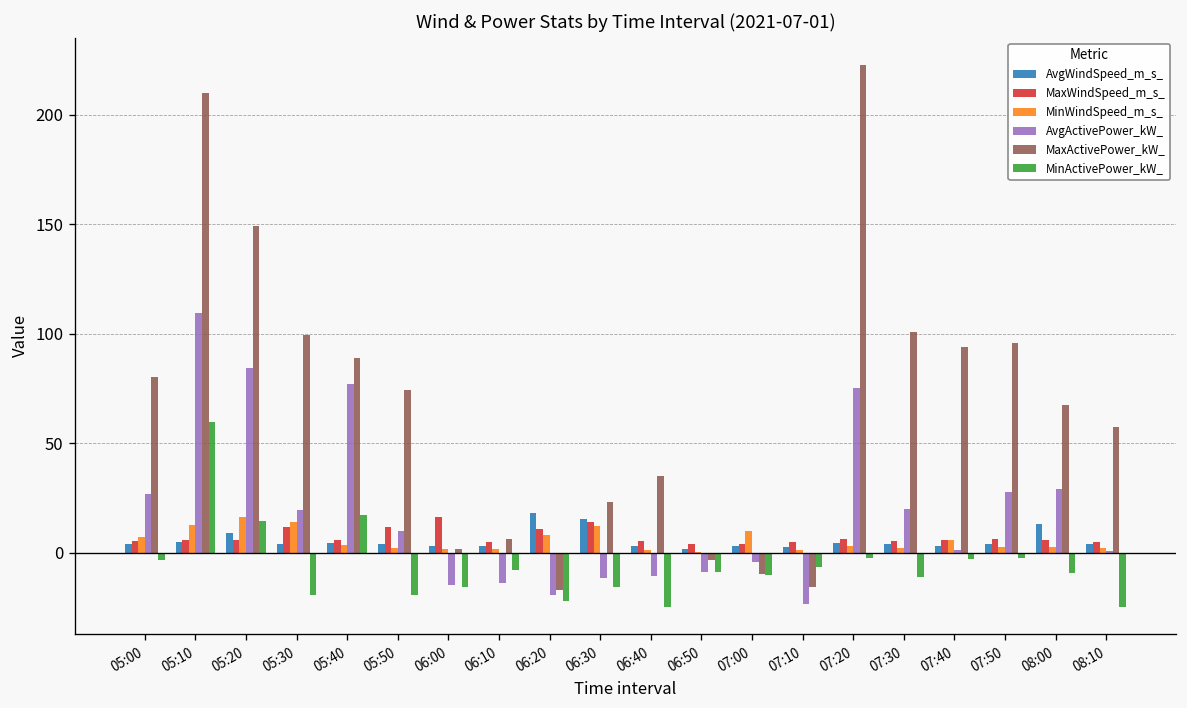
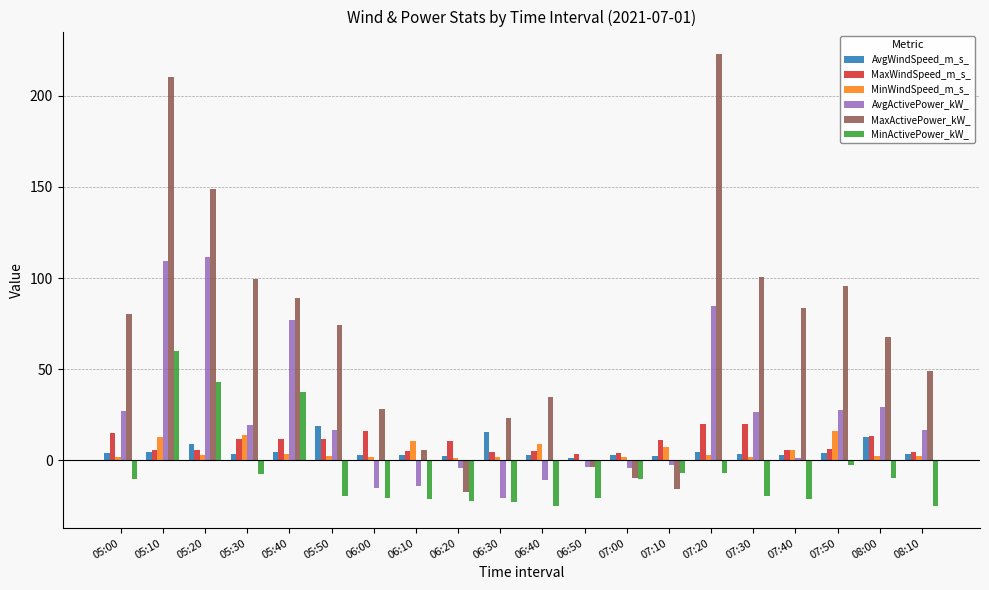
MaxWindSpeed_m_s_, 05:00: 5 -> 15
MinWindSpeed_m_s_, 05:00: 7 -> 2
MinActivePower_kW_, 05:00: -3 -> -10
MinWindSpeed_m_s_, 05:20: 16 -> 3
AvgActivePower_kW_, 05:20: 84 -> 111
MinActivePower_kW_, 05:20: 15 -> 43
MinActivePower_kW_, 05:30: -20 -> -7
MaxWindSpeed_m_s_, 05:40: 6 -> 12
MinActivePower_kW_, 05:40: 17 -> 38
AvgWindSpeed_m_s_, 05:50: 4 -> 19
AvgActivePower_kW_, 05:50: 10 -> 17
MaxActivePower_kW_, 06:00: 2 -> 28
MinActivePower_kW_, 06:00: -16 -> -20
MinWindSpeed_m_s_, 06:10: 2 -> 11
MinActivePower_kW_, 06:10: -8 -> -21
AvgWindSpeed_m_s_, 06:20: 18 -> 2
MinWindSpeed_m_s_, 06:20: 8 -> 1
AvgActivePower_kW_, 06:20: -19 -> -4
MaxWindSpeed_m_s_, 06:30: 14 -> 5
MinWindSpeed_m_s_, 06:30: 12 -> 2
AvgActivePower_kW_, 06:30: -11 -> -21
MinActivePower_kW_, 06:30: -16 -> -23
MinWindSpeed_m_s_, 06:40: 1 -> 9
AvgActivePower_kW_, 06:50: -9 -> -4
MinActivePower_kW_, 06:50: -9 -> -20
MinWindSpeed_m_s_, 07:00: 10 -> 2
MaxWindSpeed_m_s_, 07:10: 5 -> 11
MinWindSpeed_m_s_, 07:10: 1 -> 7
AvgActivePower_kW_, 07:10: -24 -> -3
MaxWindSpeed_m_s_, 07:20: 6 -> 20
AvgActivePower_kW_, 07:20: 75 -> 85
MinActivePower_kW_, 07:20: -2 -> -7
MaxWindSpeed_m_s_, 07:30: 5 -> 20
AvgActivePower_kW_, 07:30: 20 -> 27
MinActivePower_kW_, 07:30: -11 -> -20
MaxActivePower_kW_, 07:40: 94 -> 84
MinActivePower_kW_, 07:40: -3 -> -21
MinWindSpeed_m_s_, 07:50: 2 -> 16
MaxWindSpeed_m_s_, 08:00: 6 -> 13
AvgActivePower_kW_, 08:10: 1 -> 17
MaxActivePower_kW_, 08:10: 57 -> 49
